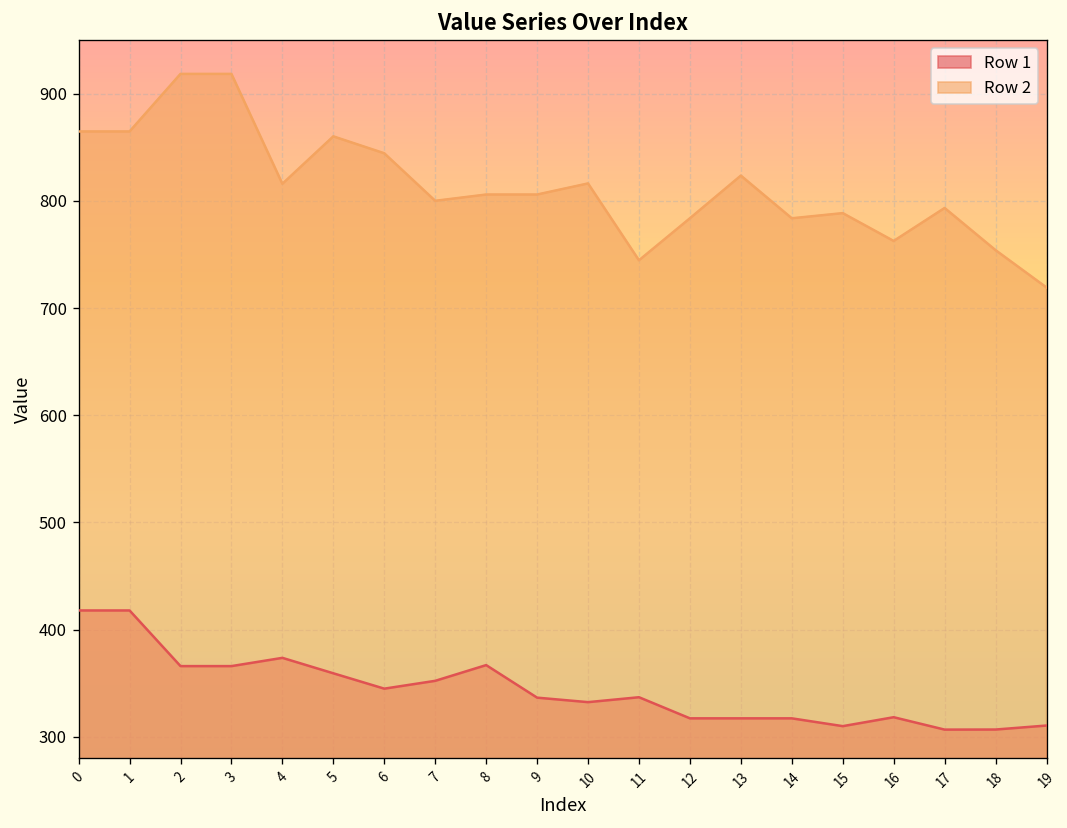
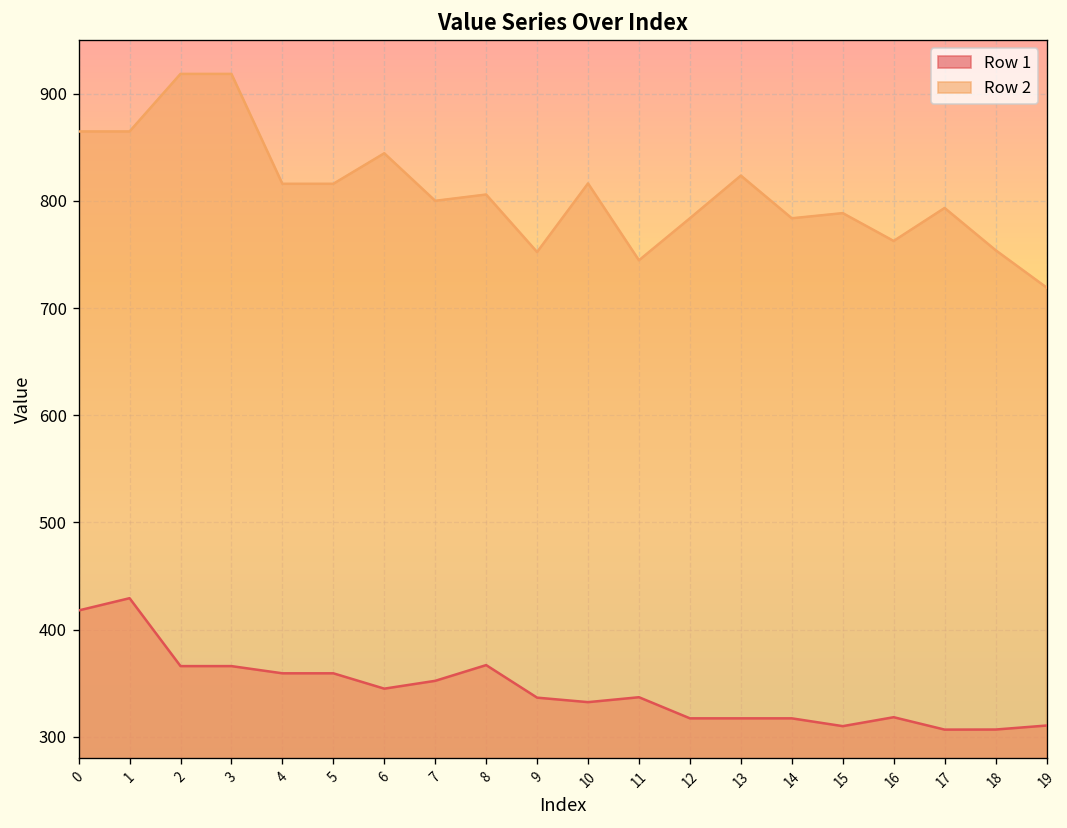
Row 1, 1: 420 -> 430
Row 1, 4: 370 -> 360
Row 2, 5: 860 -> 820
Row 2, 9: 810 -> 750
